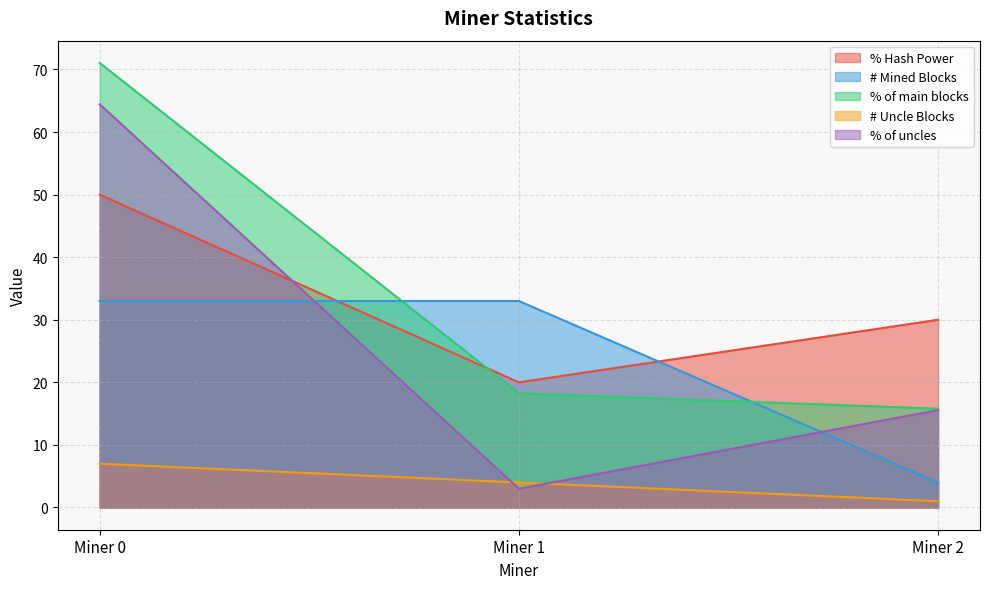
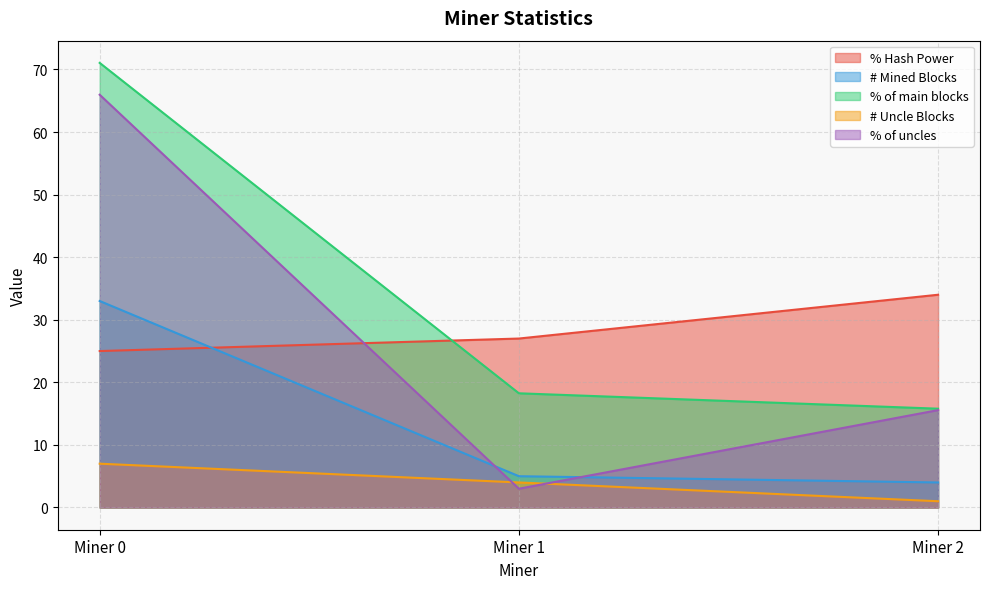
% Hash Power, Miner 0: 50 -> 25
% of uncles, Miner 0: 64 -> 66
% Hash Power, Miner 1: 20 -> 27
# Mined Blocks, Miner 1: 33 -> 5
% Hash Power, Miner 2: 30 -> 34
